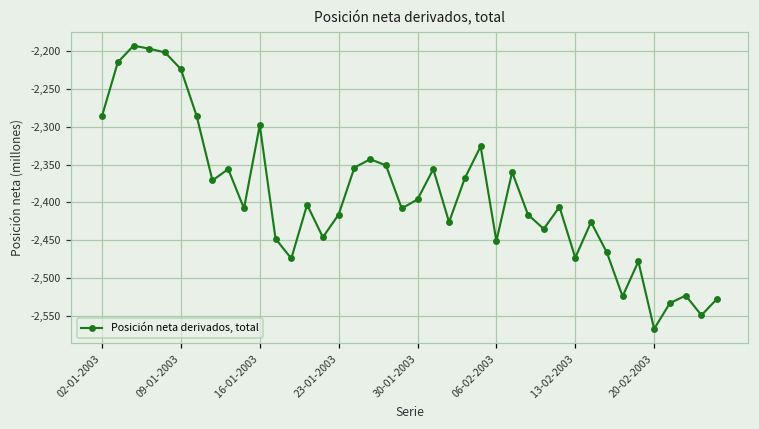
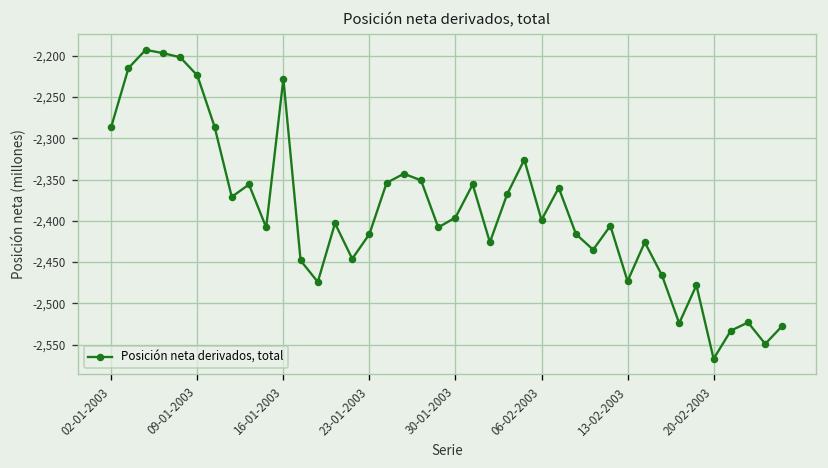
16-01-2003: -2,300 -> -2,230
06-02-2003: -2,450 -> -2,400
